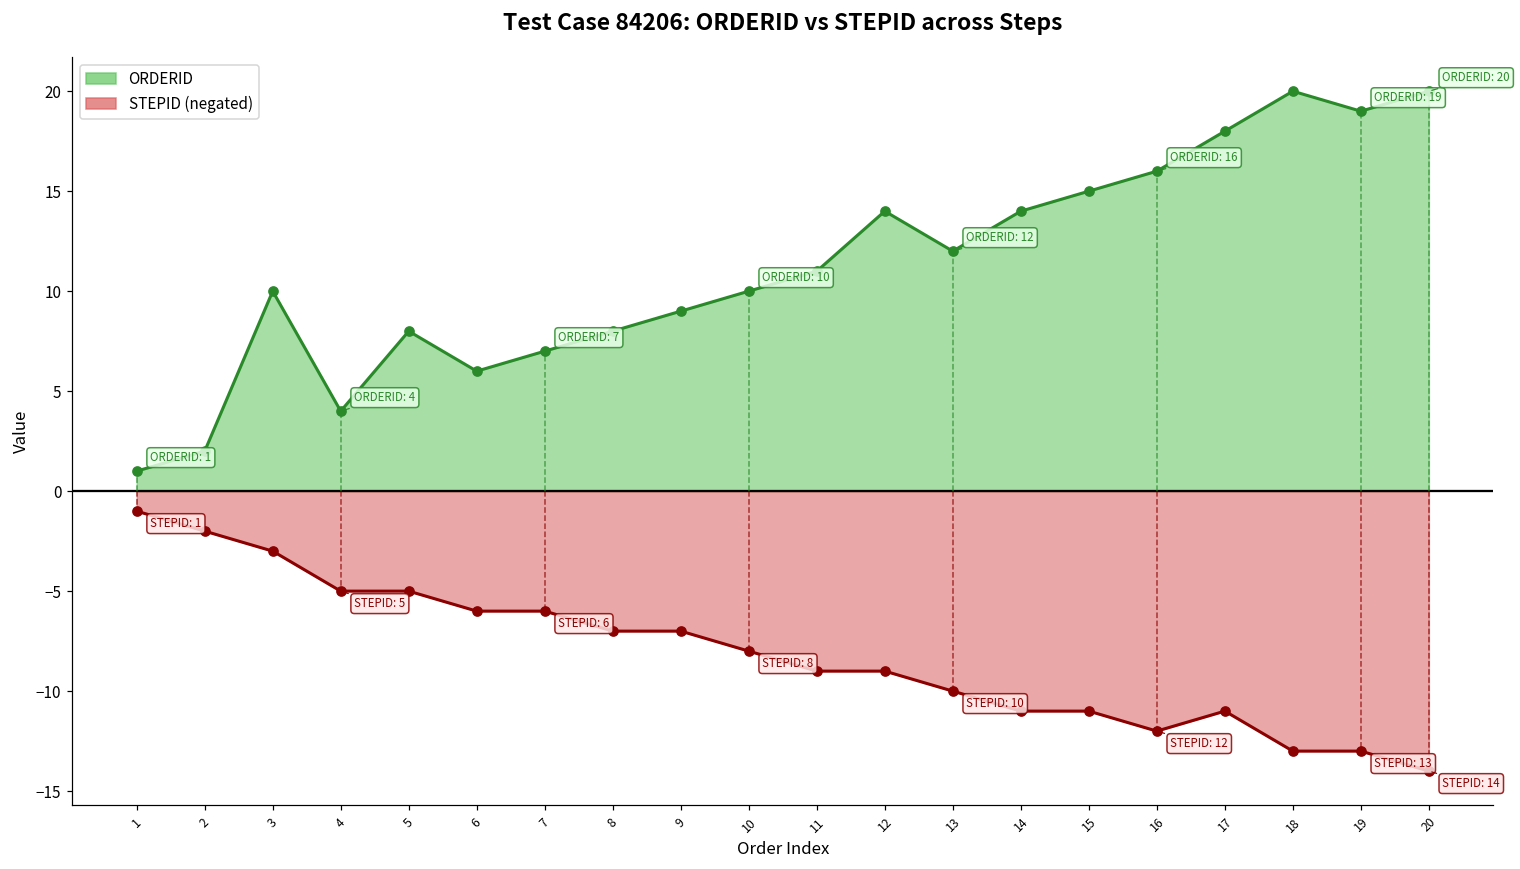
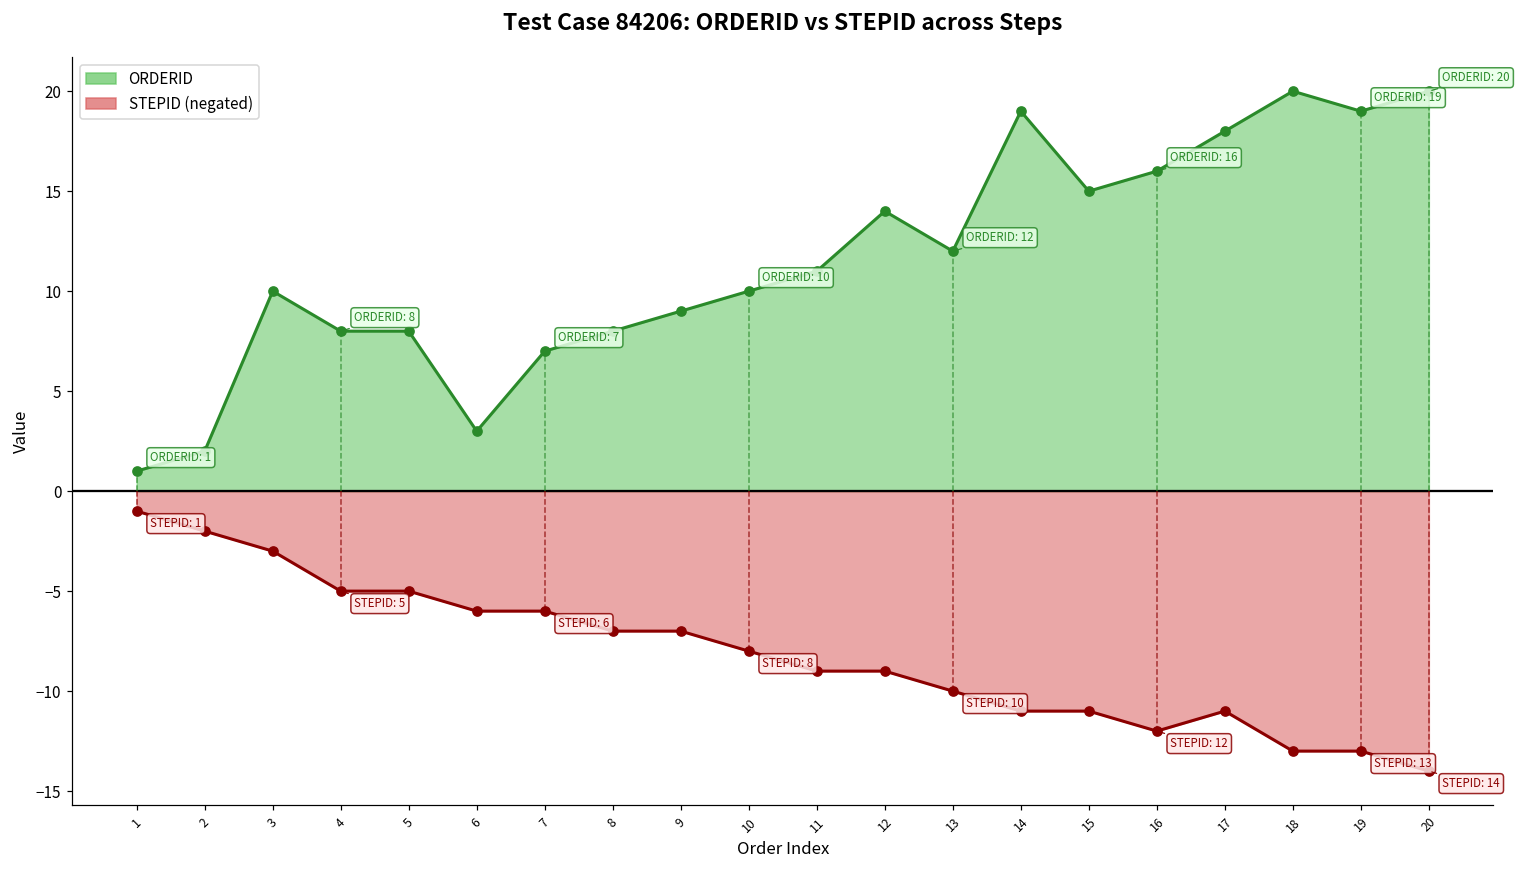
ORDERID, 4: 4 -> 8
ORDERID, 6: 6 -> 3
ORDERID, 14: 14 -> 19
